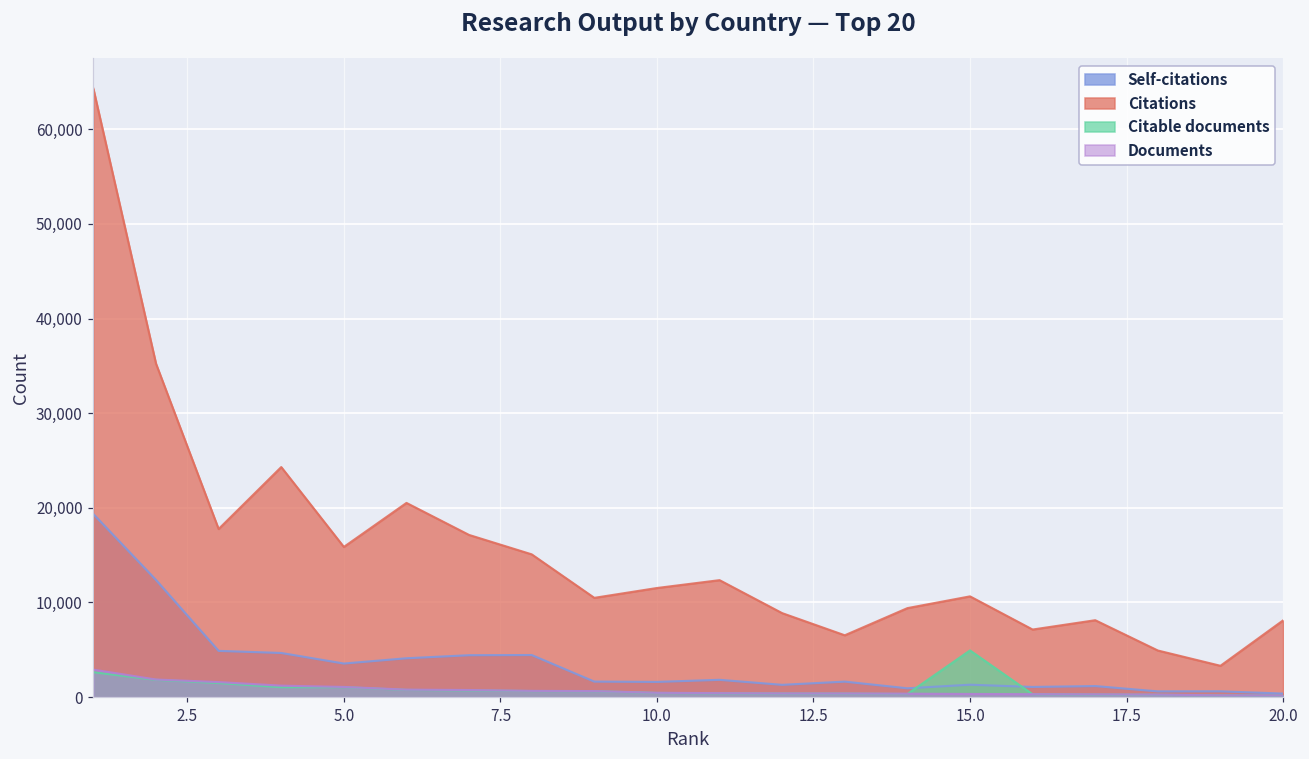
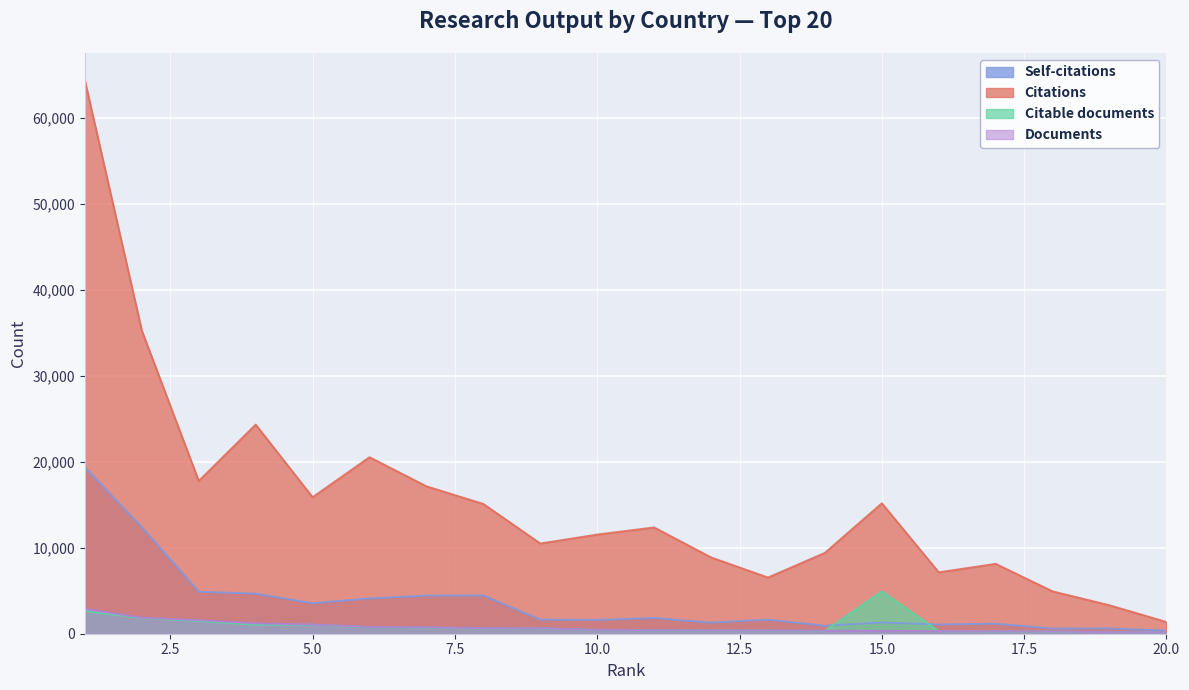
Citations, 15.0: 11,000 -> 15,000
Citations, 20.0: 8,000 -> 1,000
